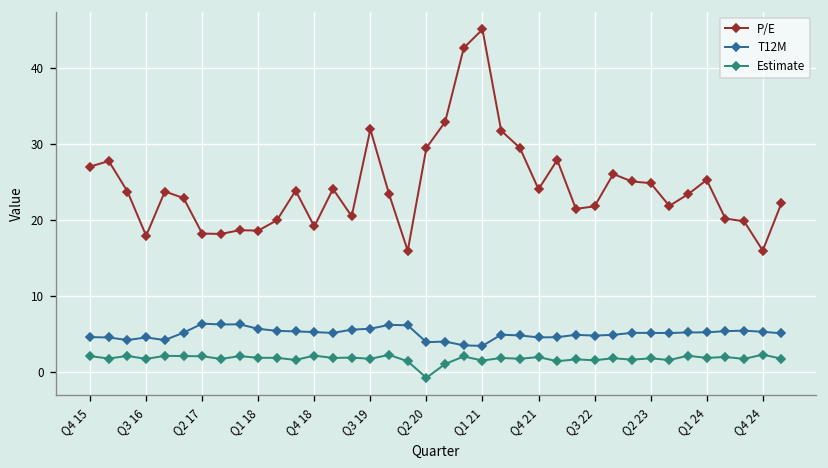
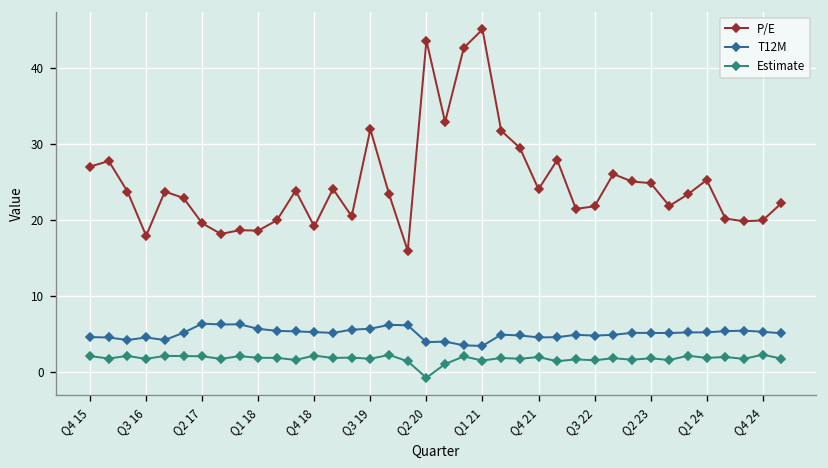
P/E, Q2 17: 18 -> 20
P/E, Q2 20: 29 -> 44
P/E, Q4 24: 16 -> 20
